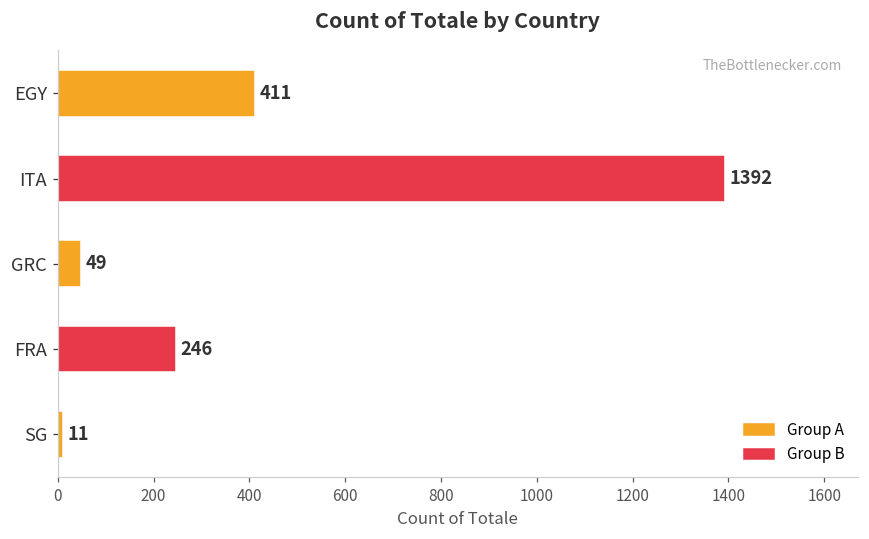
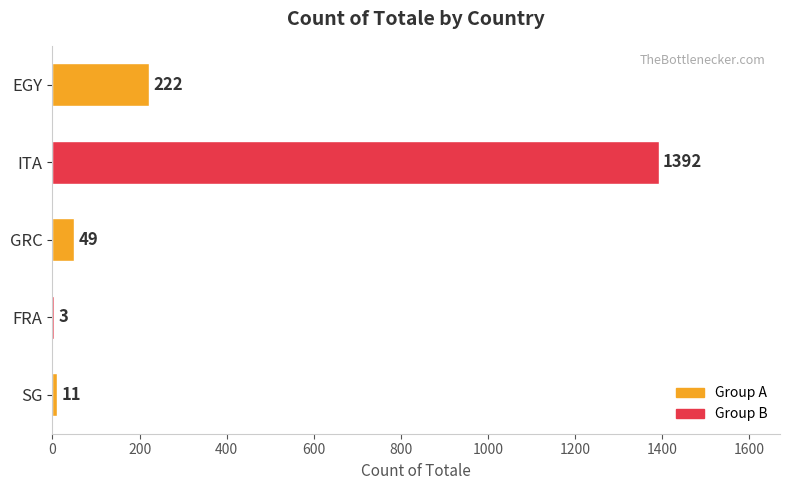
EGY: 411 -> 222
FRA: 246 -> 3
